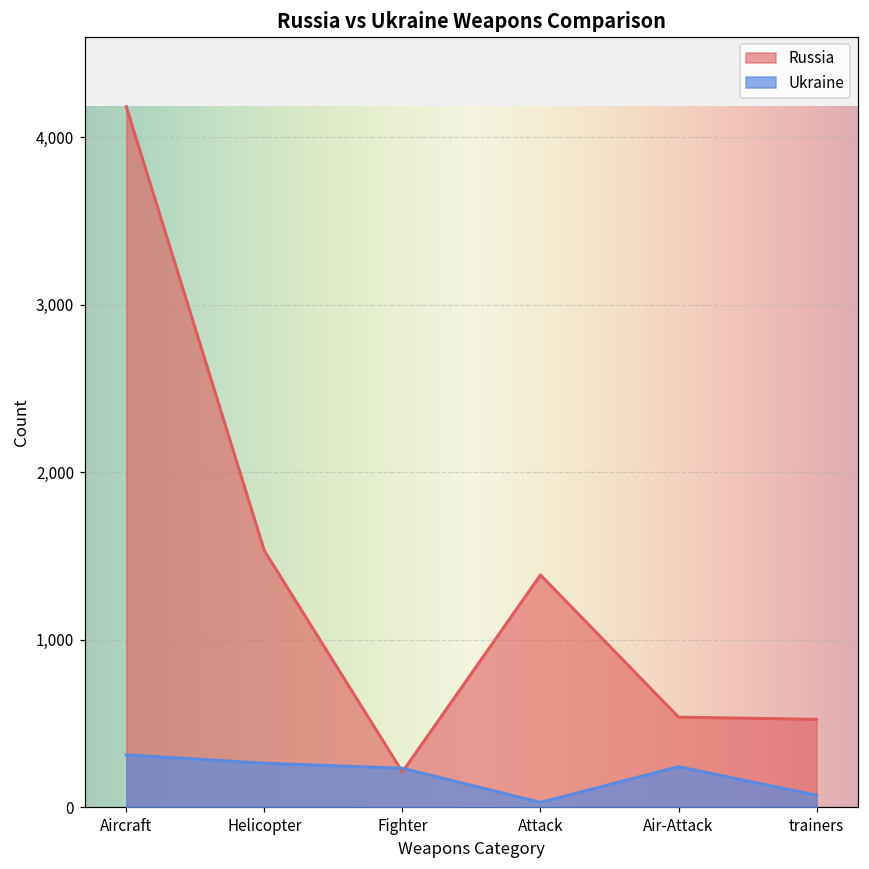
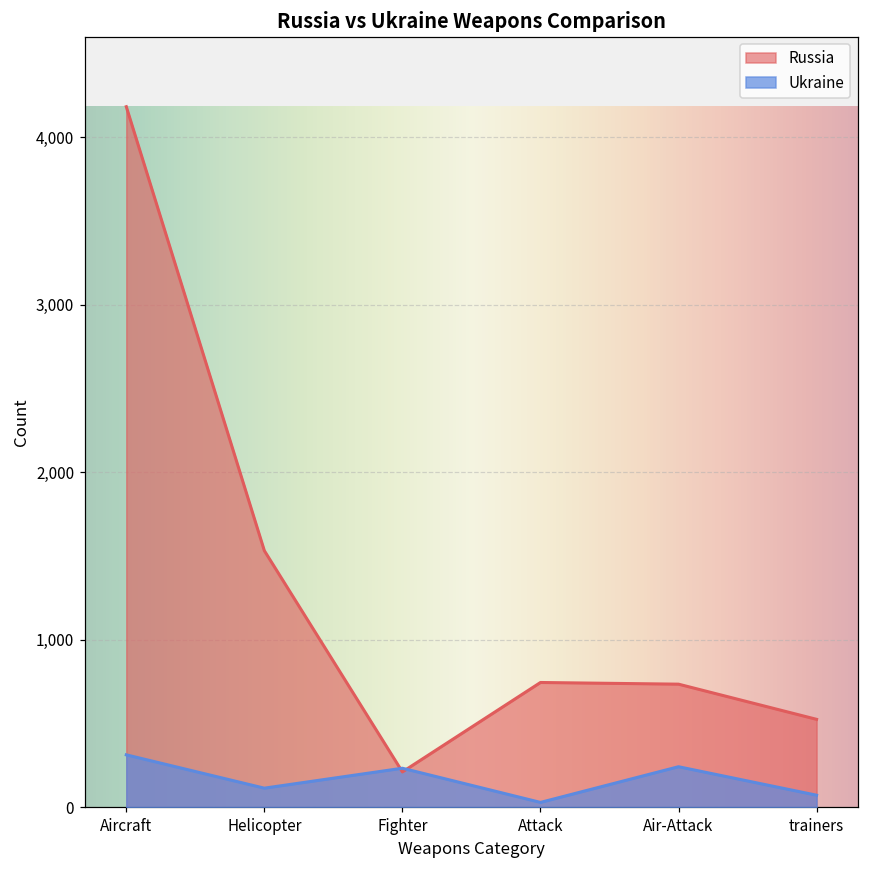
Ukraine, Helicopter: 260 -> 110
Russia, Attack: 1,390 -> 740
Russia, Air-Attack: 540 -> 730
